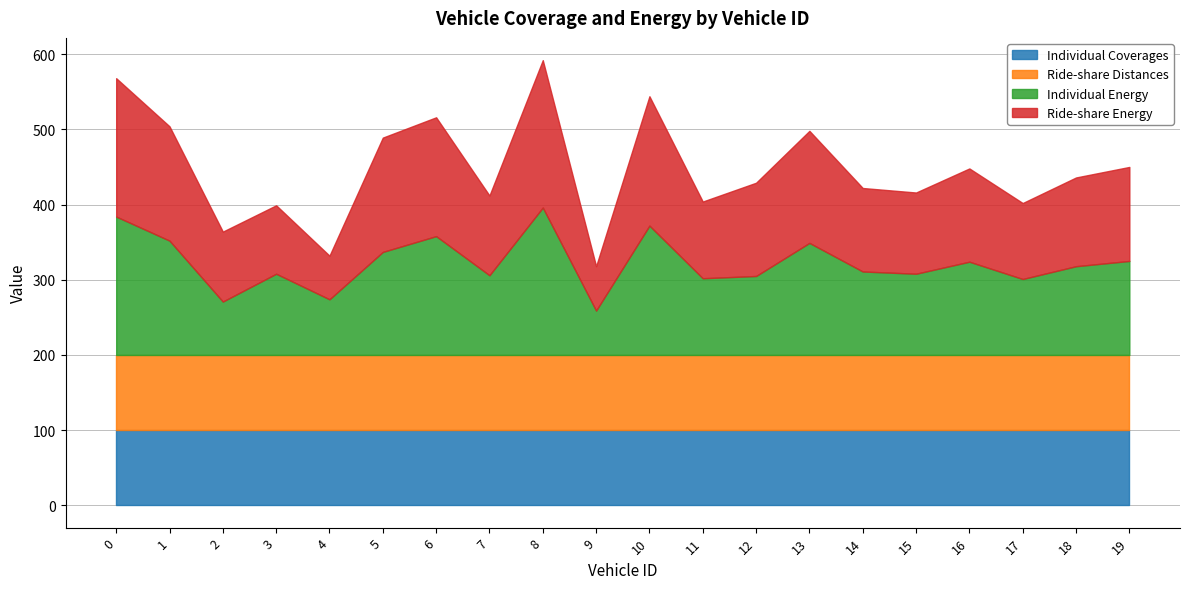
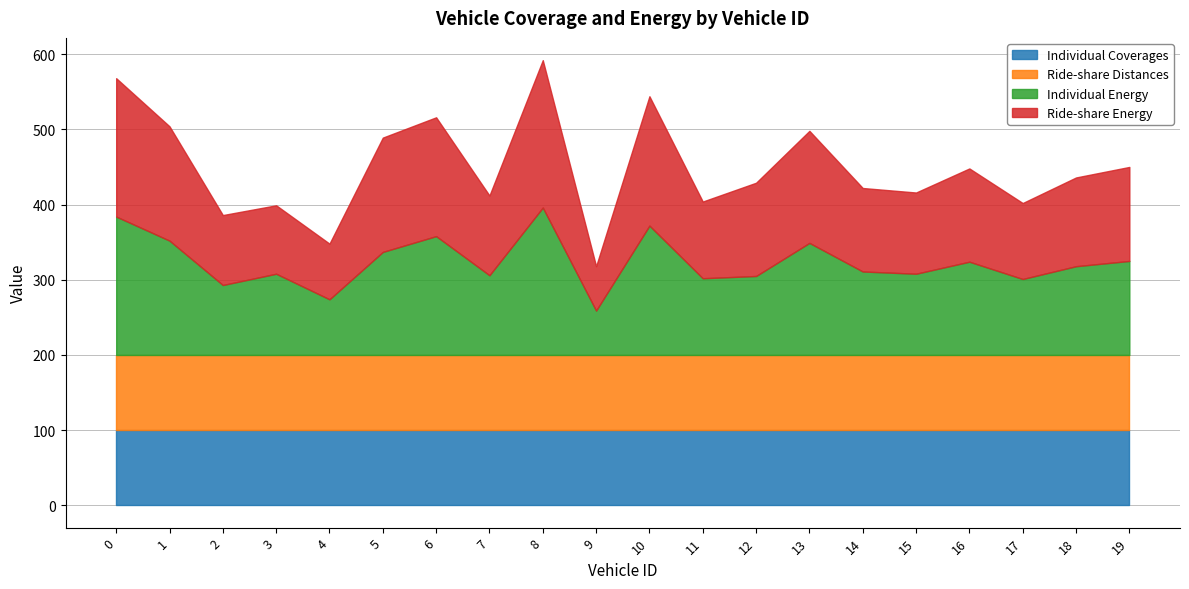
Individual Energy, 2: 70 -> 90
Ride-share Energy, 4: 60 -> 70
